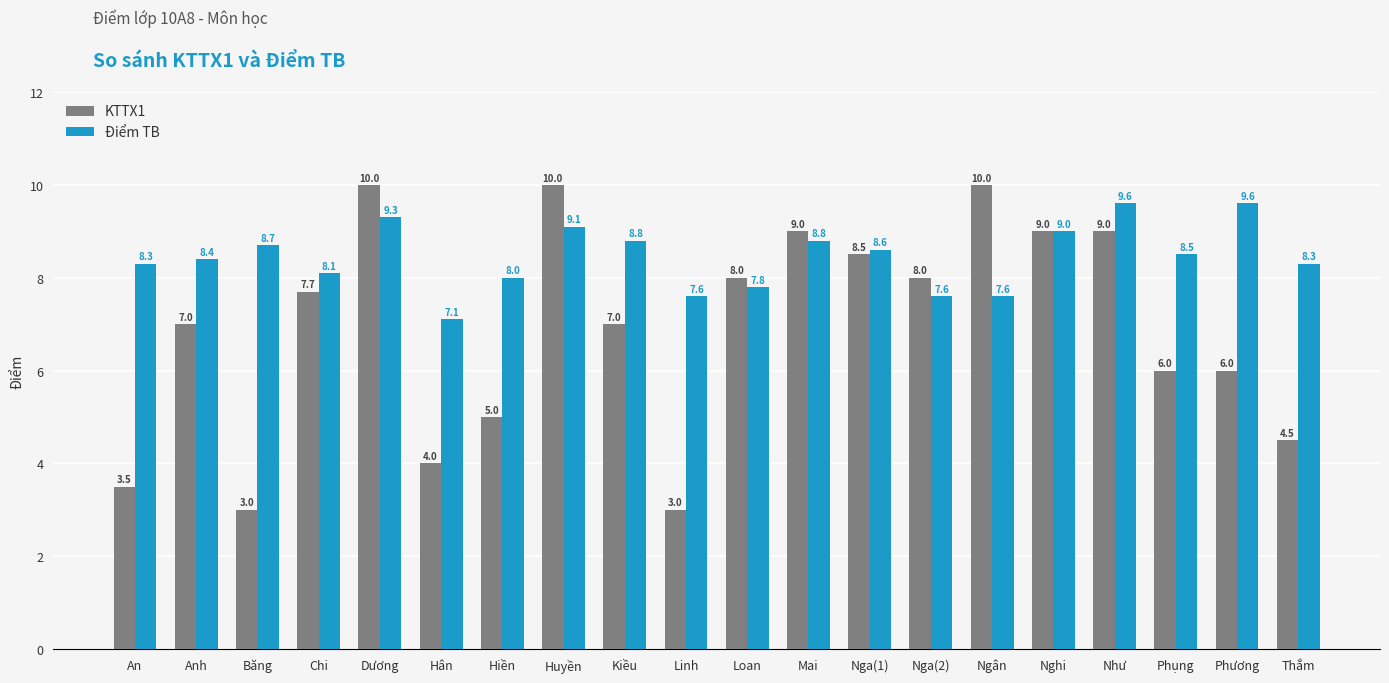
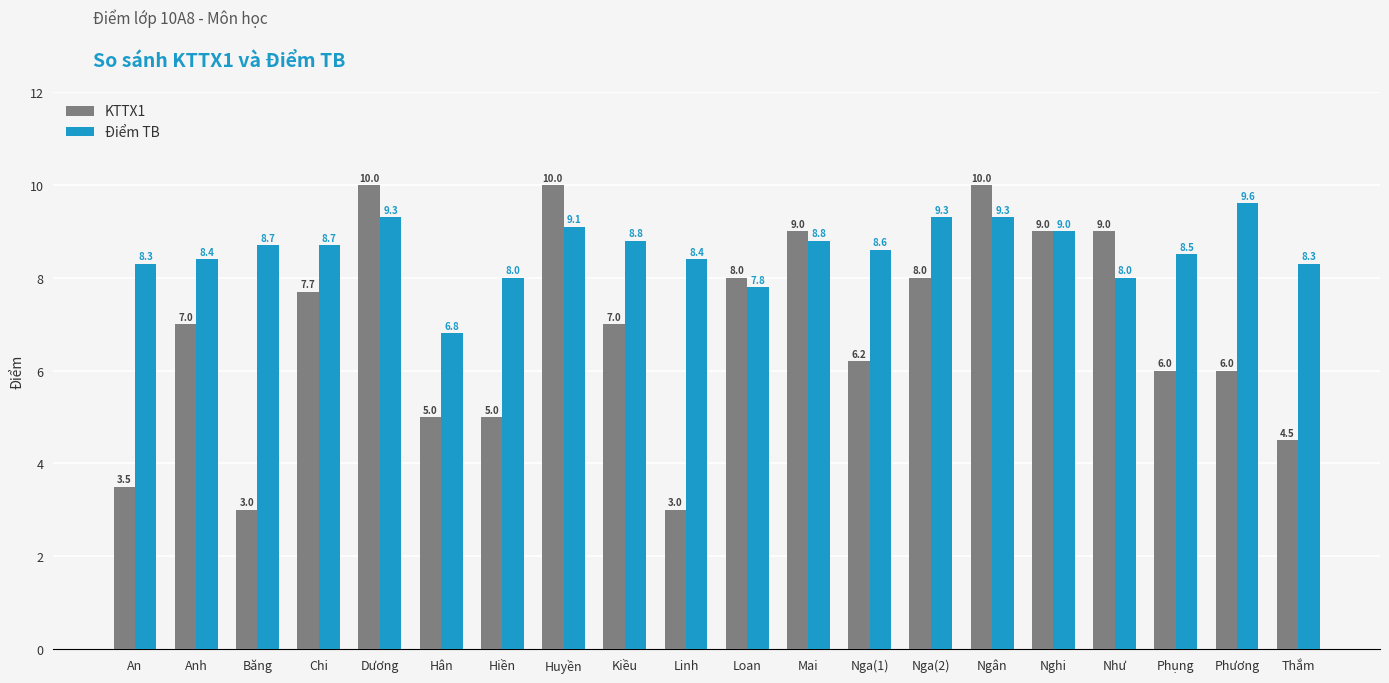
Điểm TB, Chi: 8.1 -> 8.7
KTTX1, Hân: 4.0 -> 5.0
Điểm TB, Hân: 7.1 -> 6.8
Điểm TB, Linh: 7.6 -> 8.4
KTTX1, Nga(1): 8.5 -> 6.2
Điểm TB, Nga(2): 7.6 -> 9.3
Điểm TB, Ngân: 7.6 -> 9.3
Điểm TB, Như: 9.6 -> 8.0
